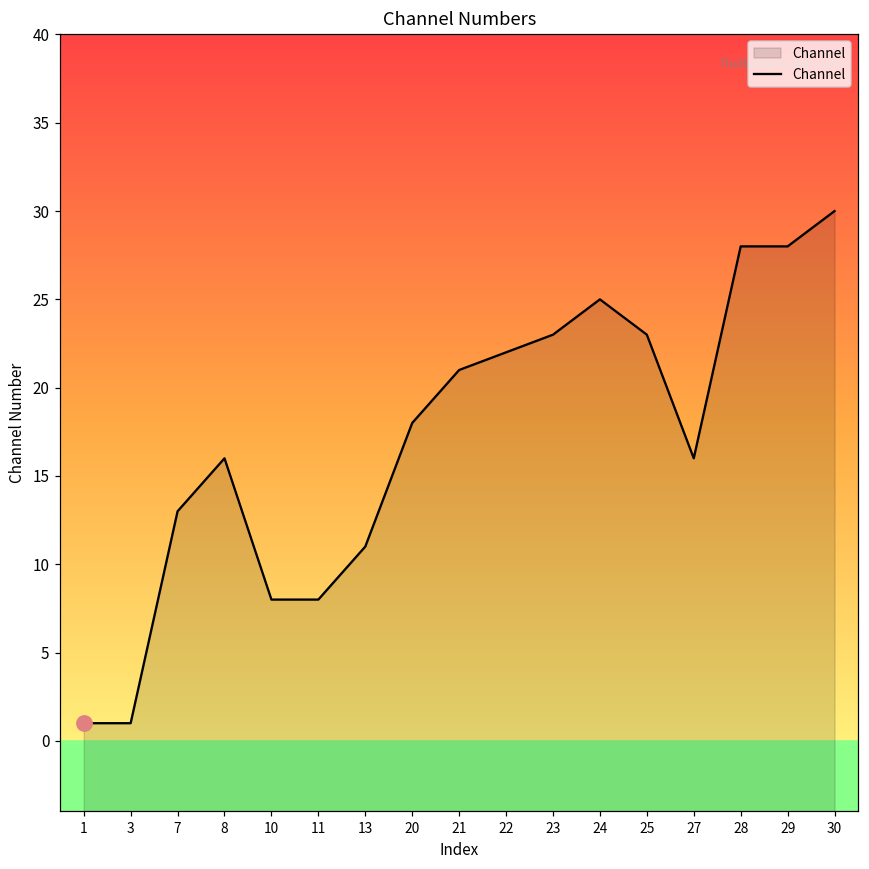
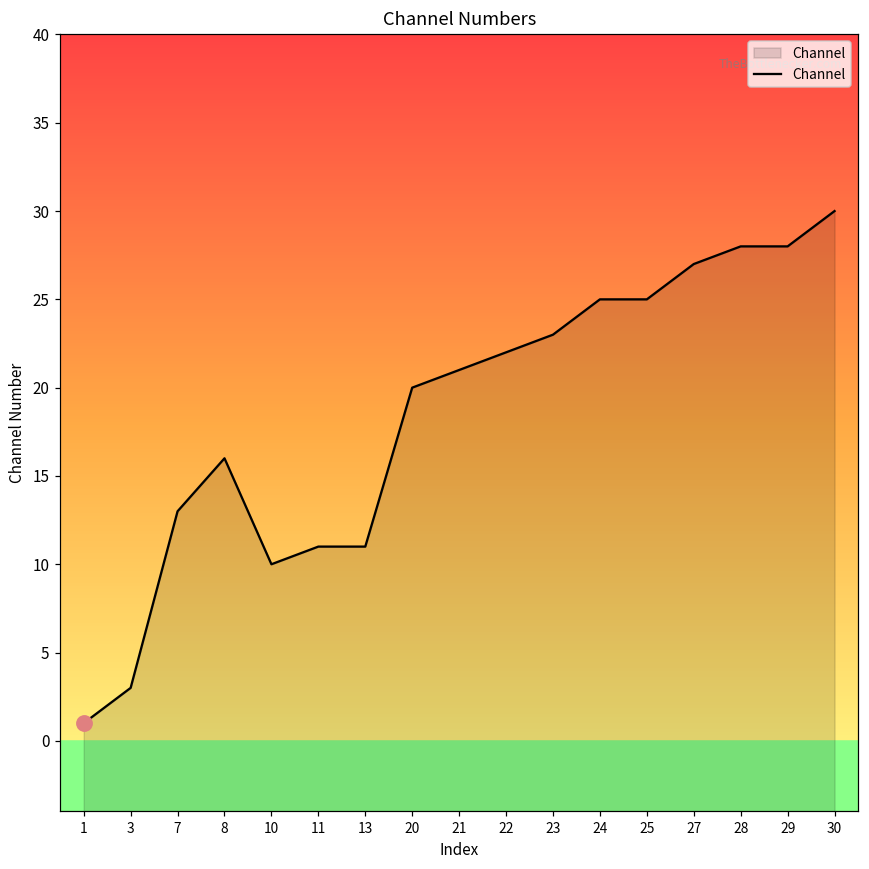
Channel, 3: 1 -> 3
Channel, 10: 8 -> 10
Channel, 11: 8 -> 11
Channel, 20: 18 -> 20
Channel, 25: 23 -> 25
Channel, 27: 16 -> 27
